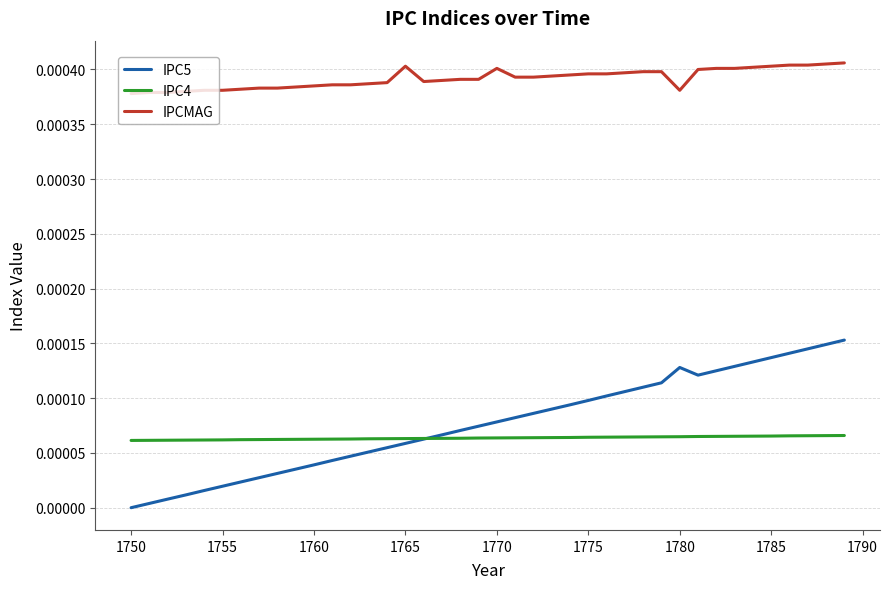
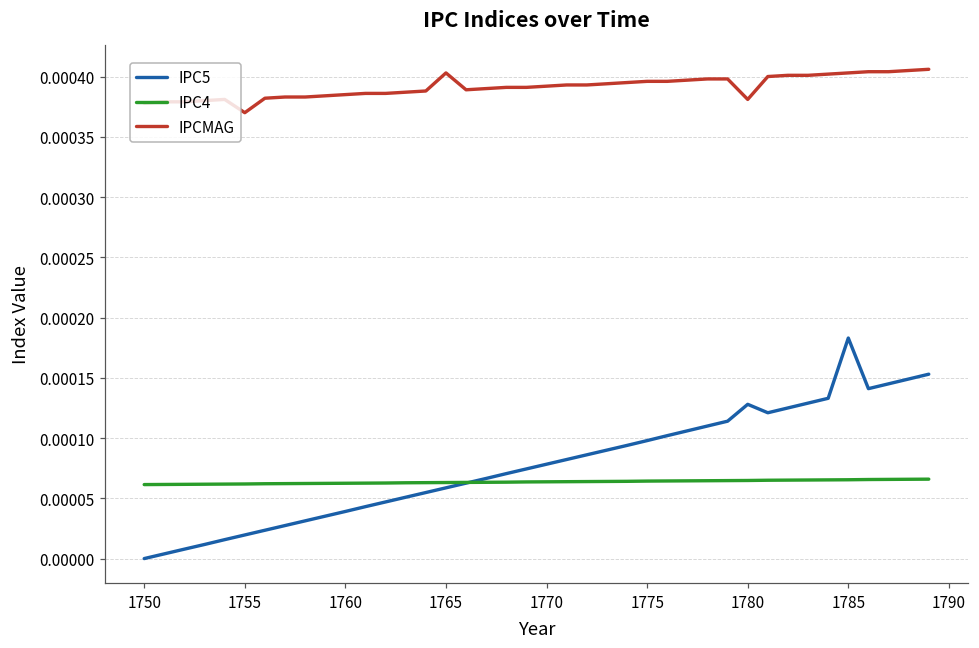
IPCMAG, 1755: 0.000381 -> 0.000370
IPCMAG, 1770: 0.000401 -> 0.000392
IPC5, 1785: 0.000137 -> 0.000183
